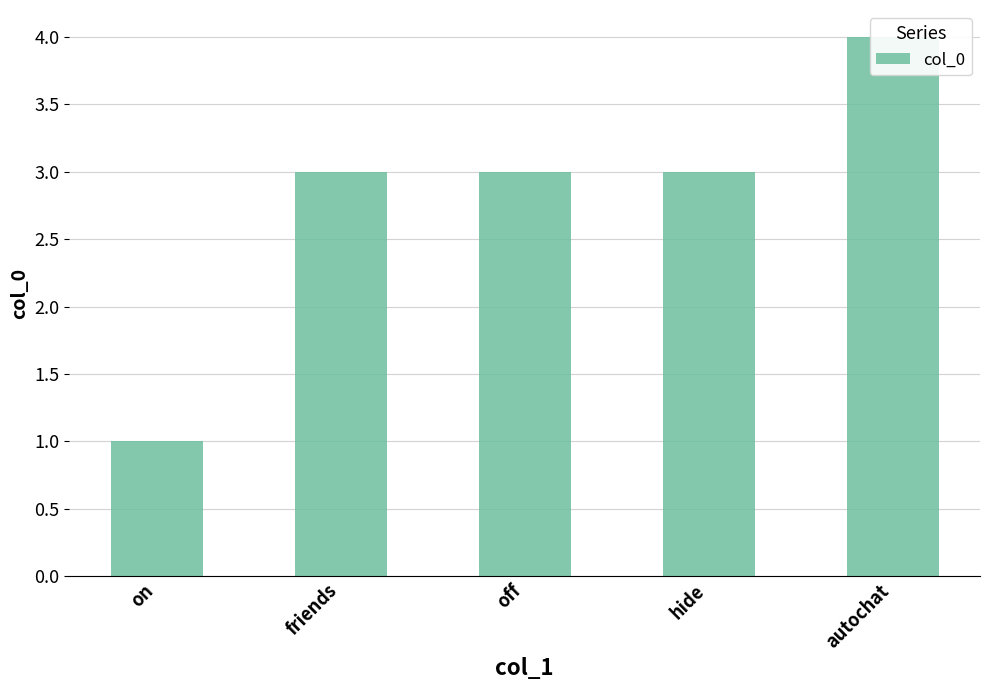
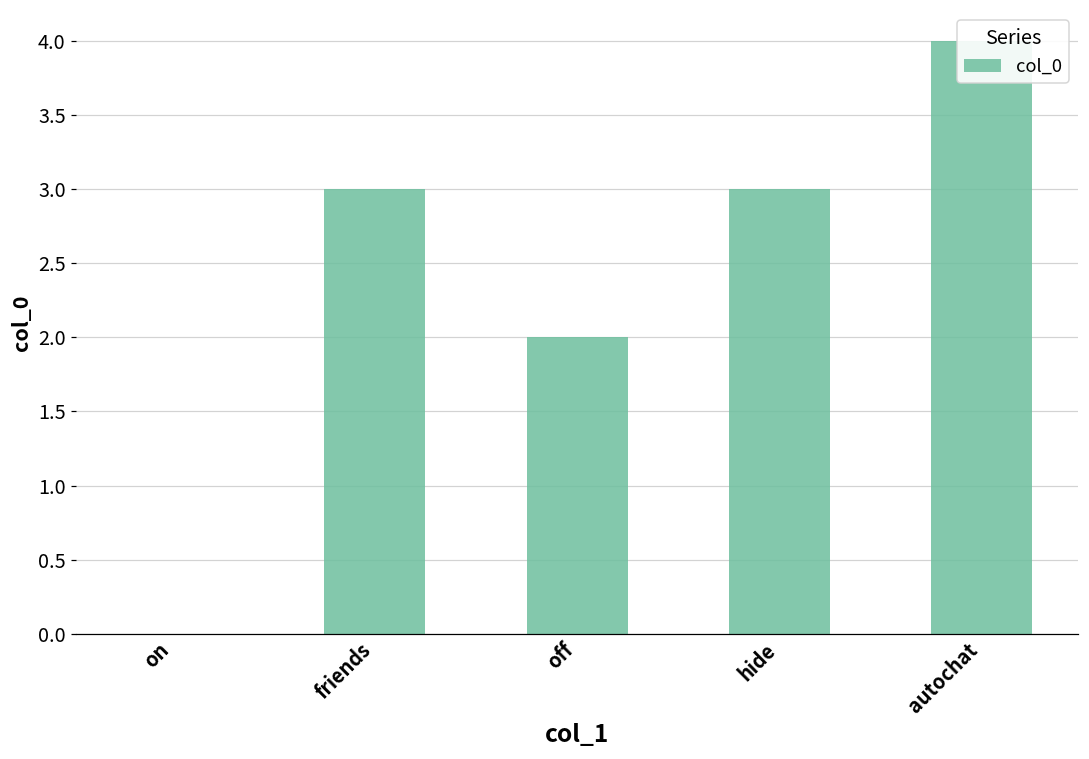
on: 1 -> 0
off: 3 -> 2
